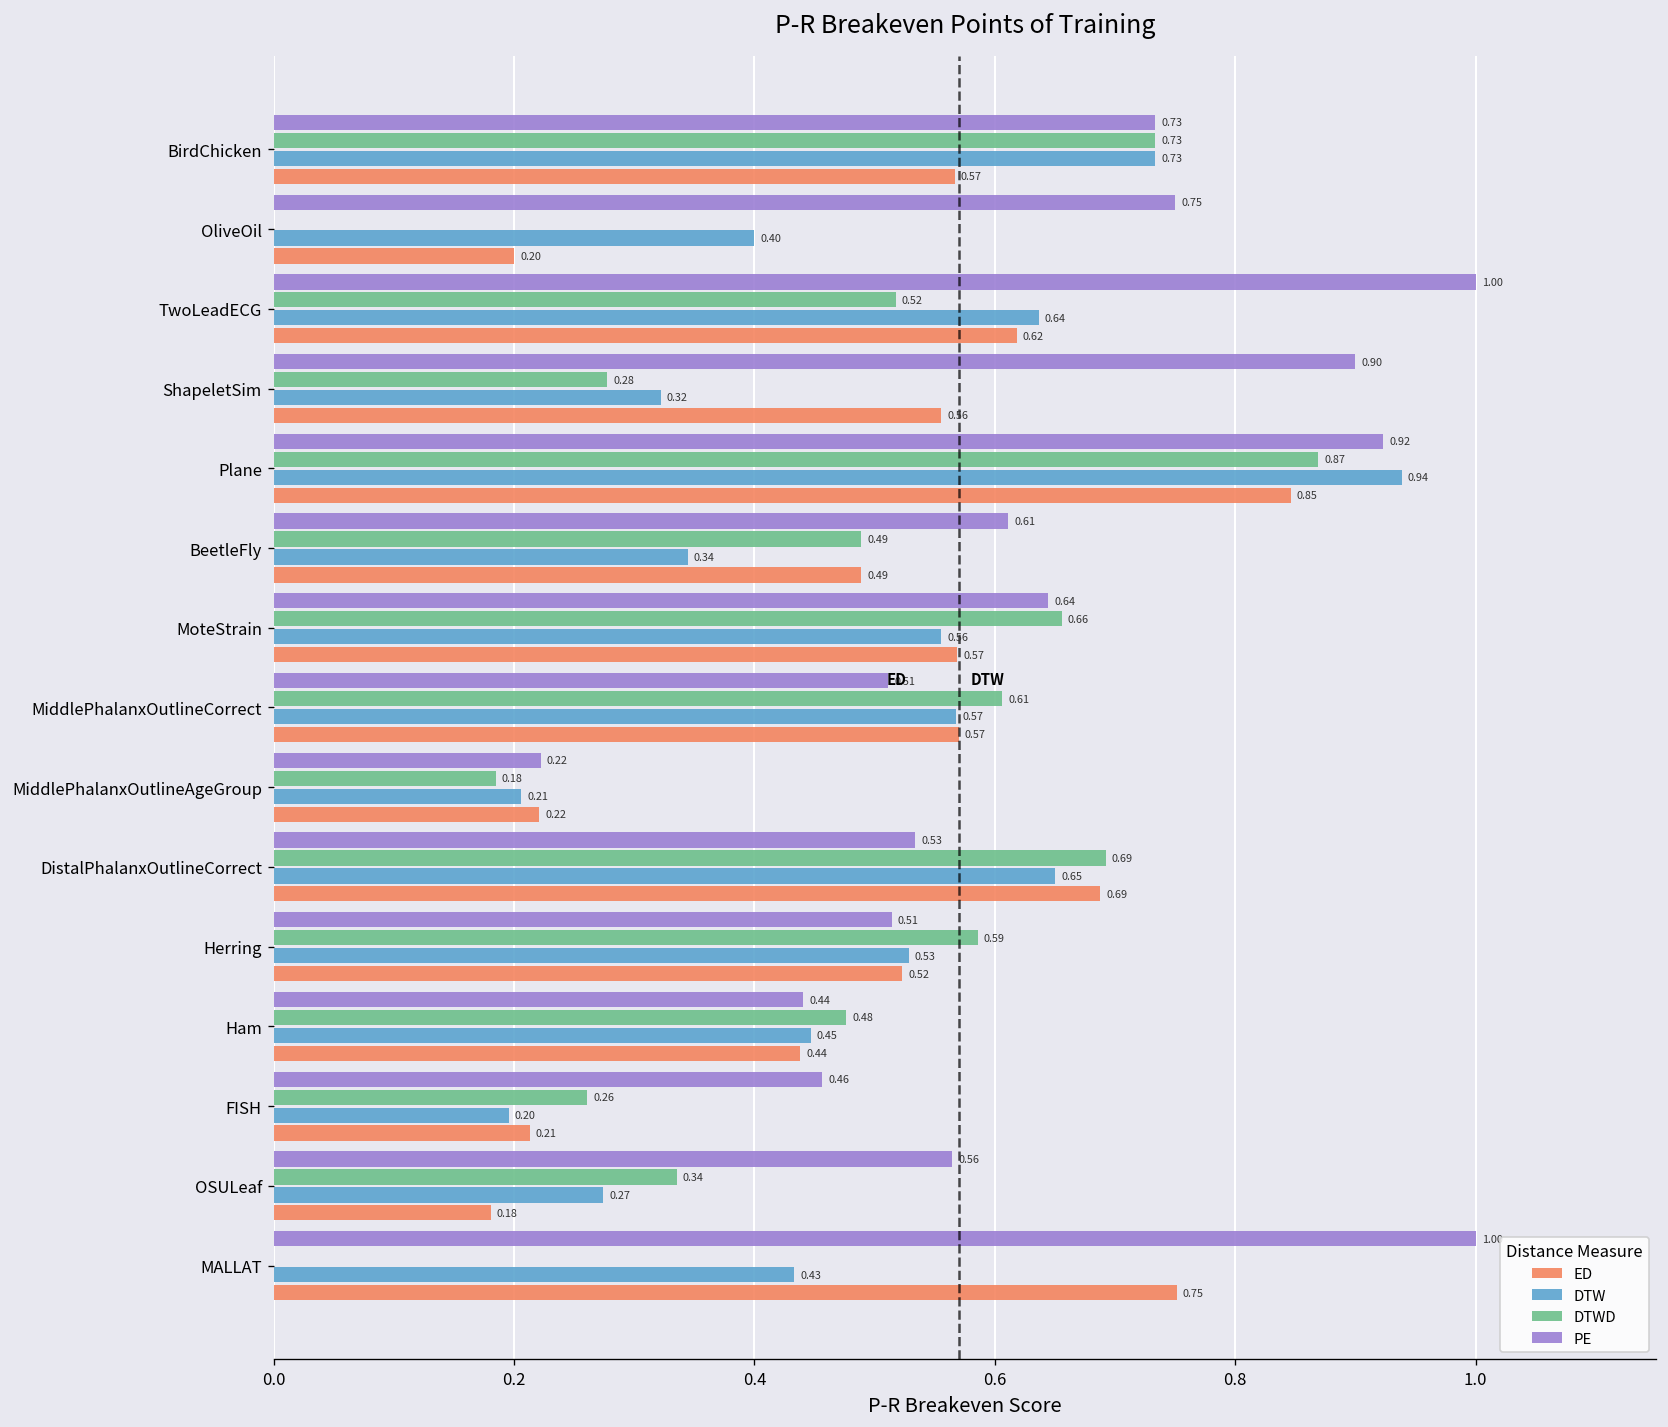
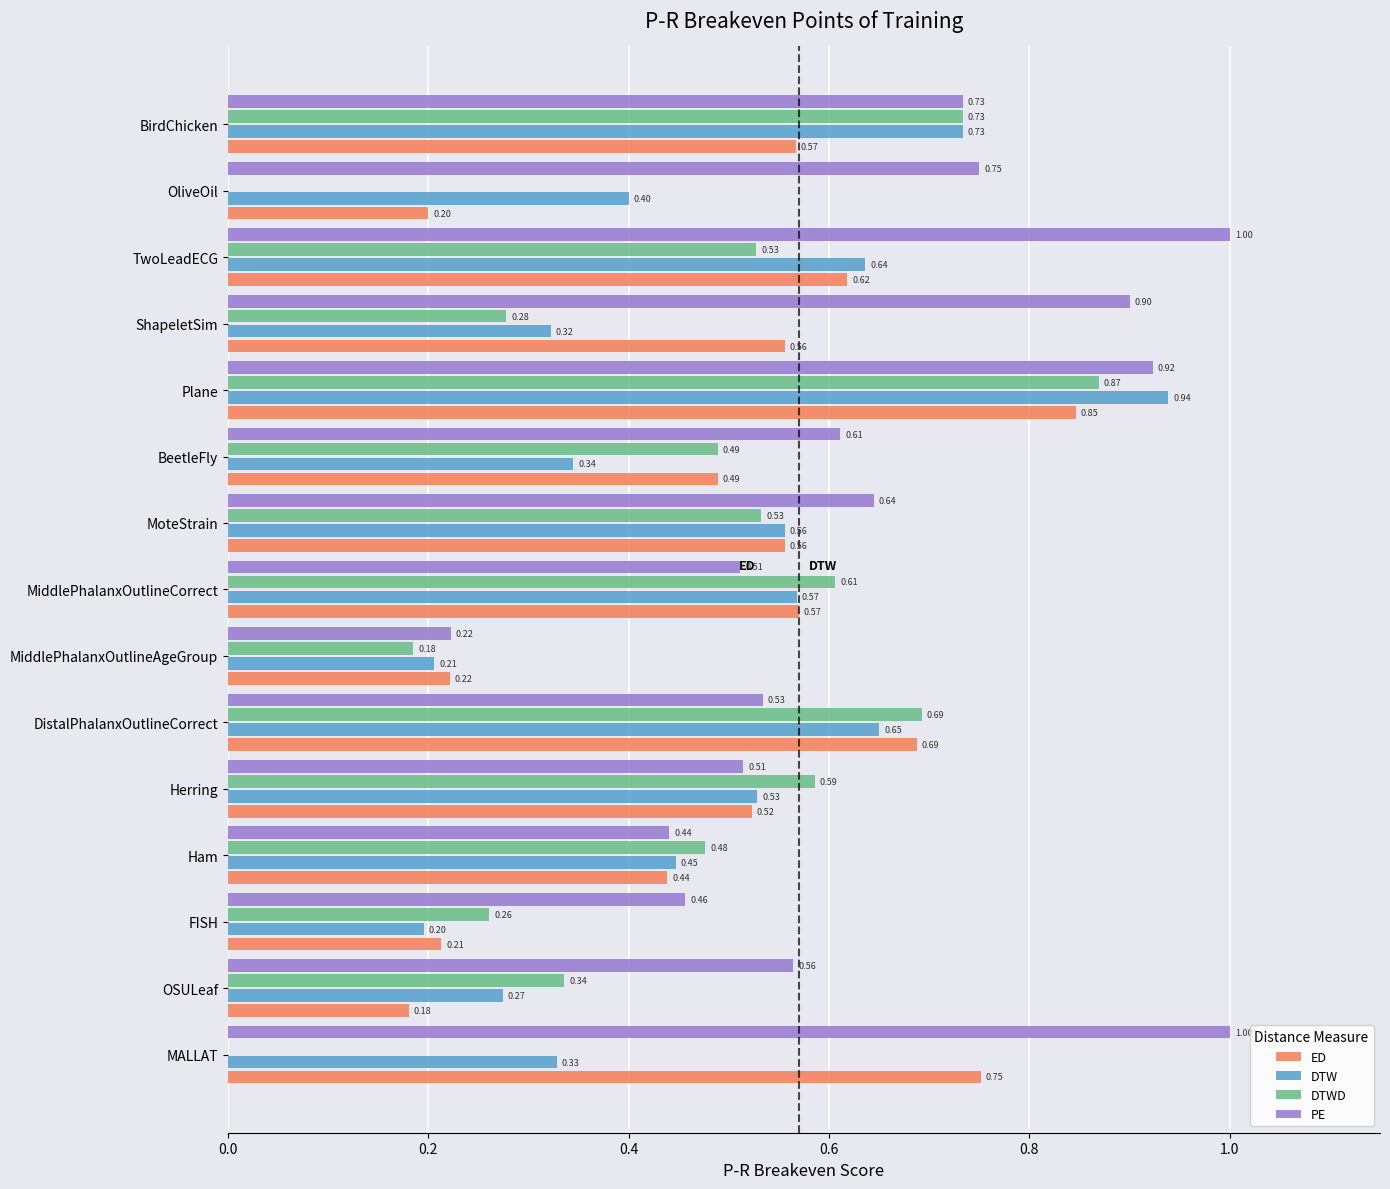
DTWD, TwoLeadECG: 0.52 -> 0.53
DTWD, MoteStrain: 0.66 -> 0.53
ED, MoteStrain: 0.57 -> 0.56
DTW, MALLAT: 0.43 -> 0.33
